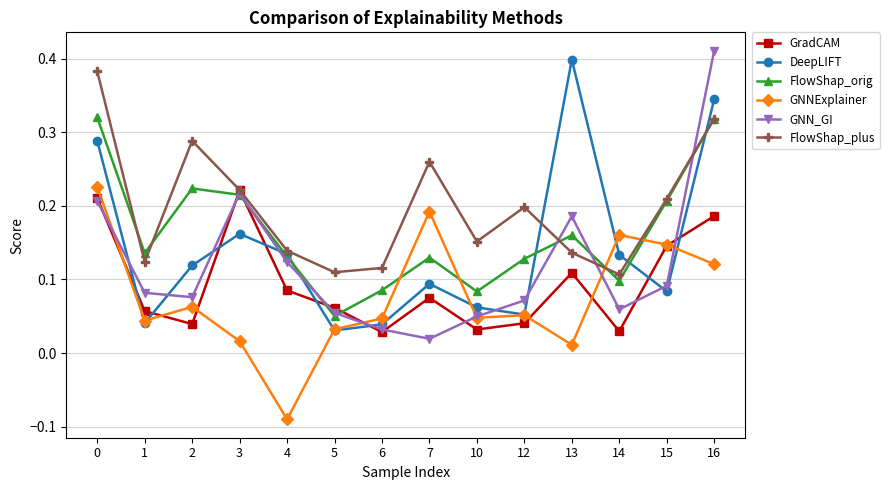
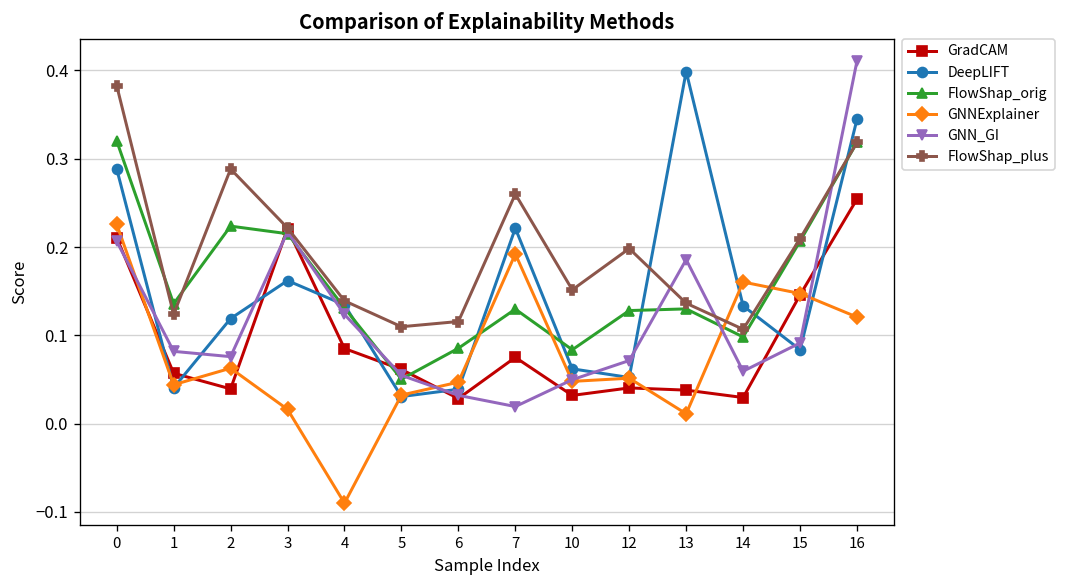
DeepLIFT, 7: 0.09 -> 0.22
GradCAM, 13: 0.11 -> 0.04
FlowShap_orig, 13: 0.16 -> 0.13
GradCAM, 16: 0.19 -> 0.25
